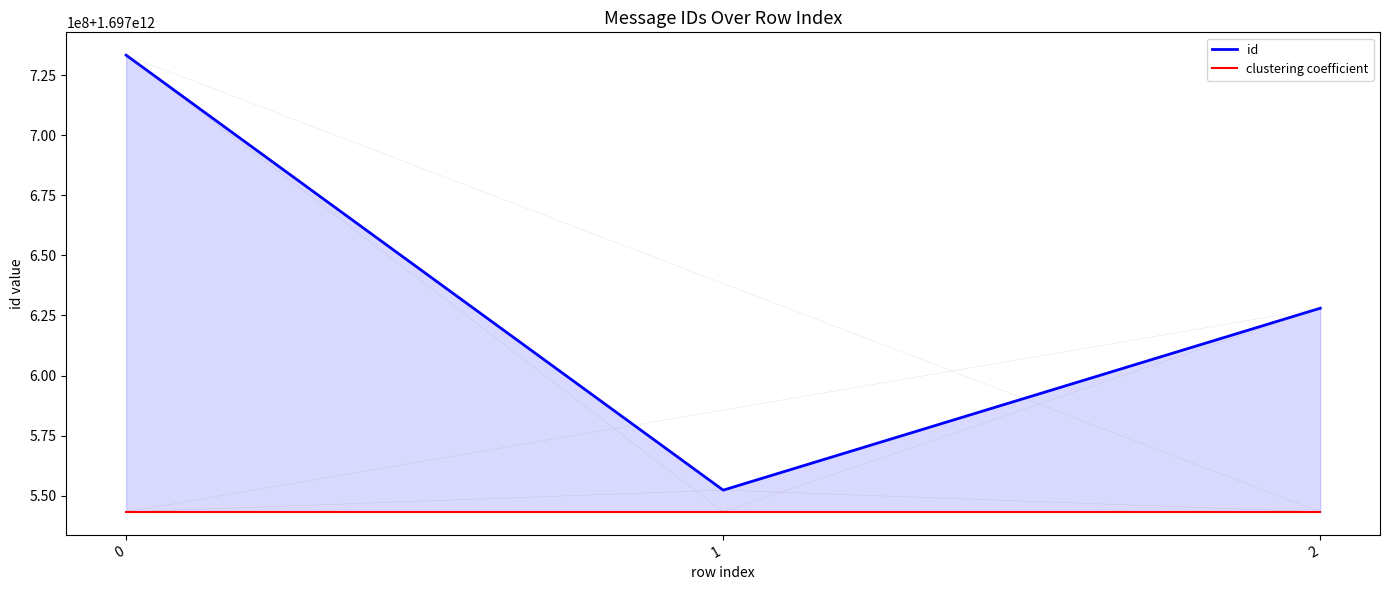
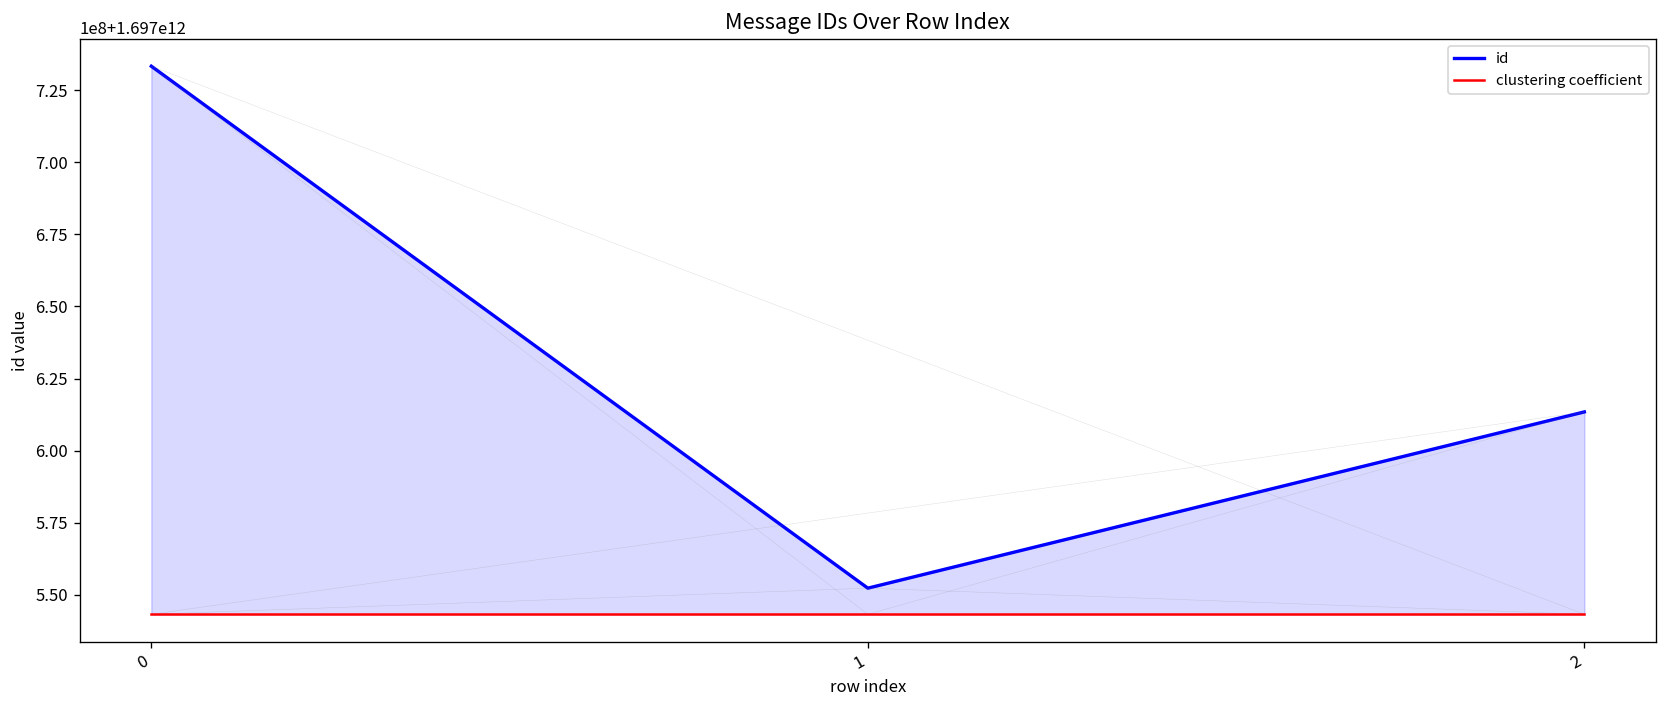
id, 2: 1697628000000 -> 1697613000000
